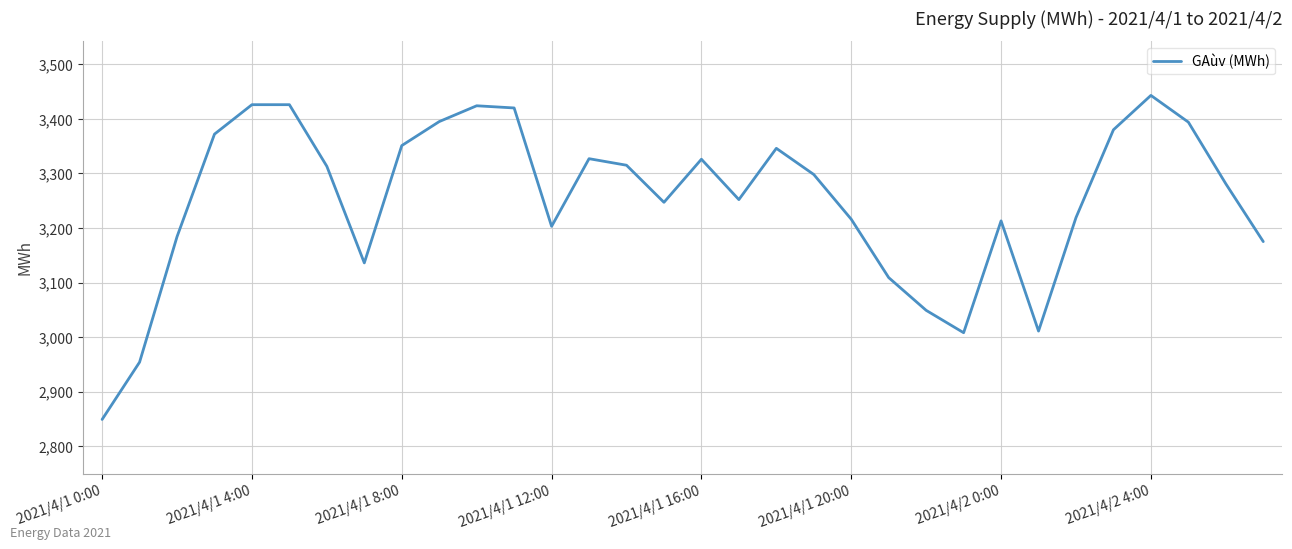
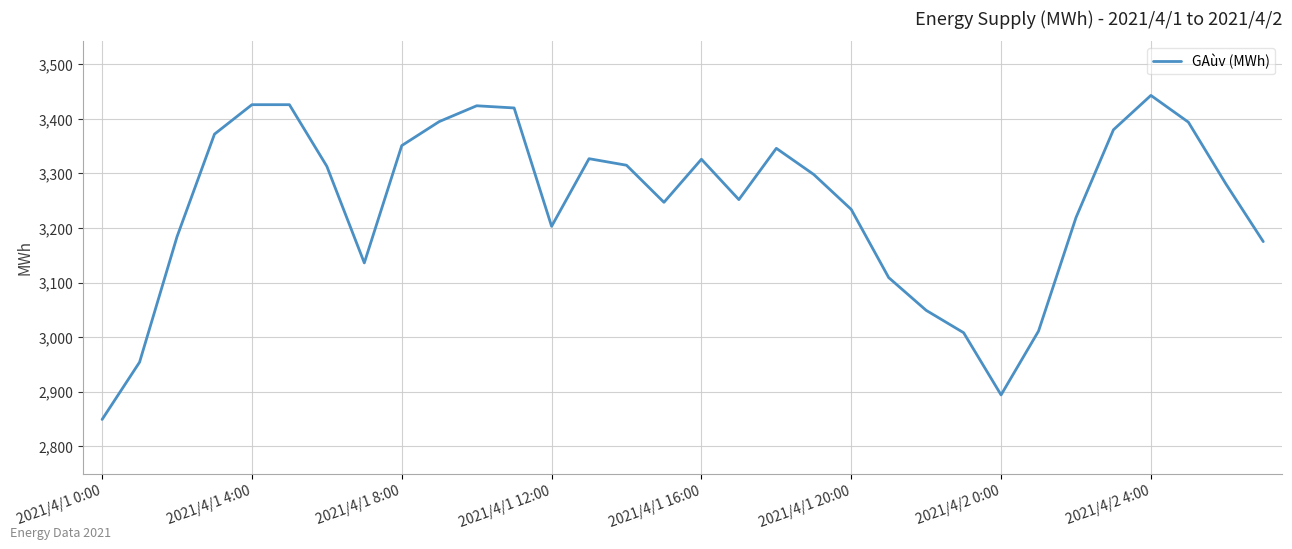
2021/4/1 20:00: 3,220 -> 3,230
2021/4/2 0:00: 3,210 -> 2,890
